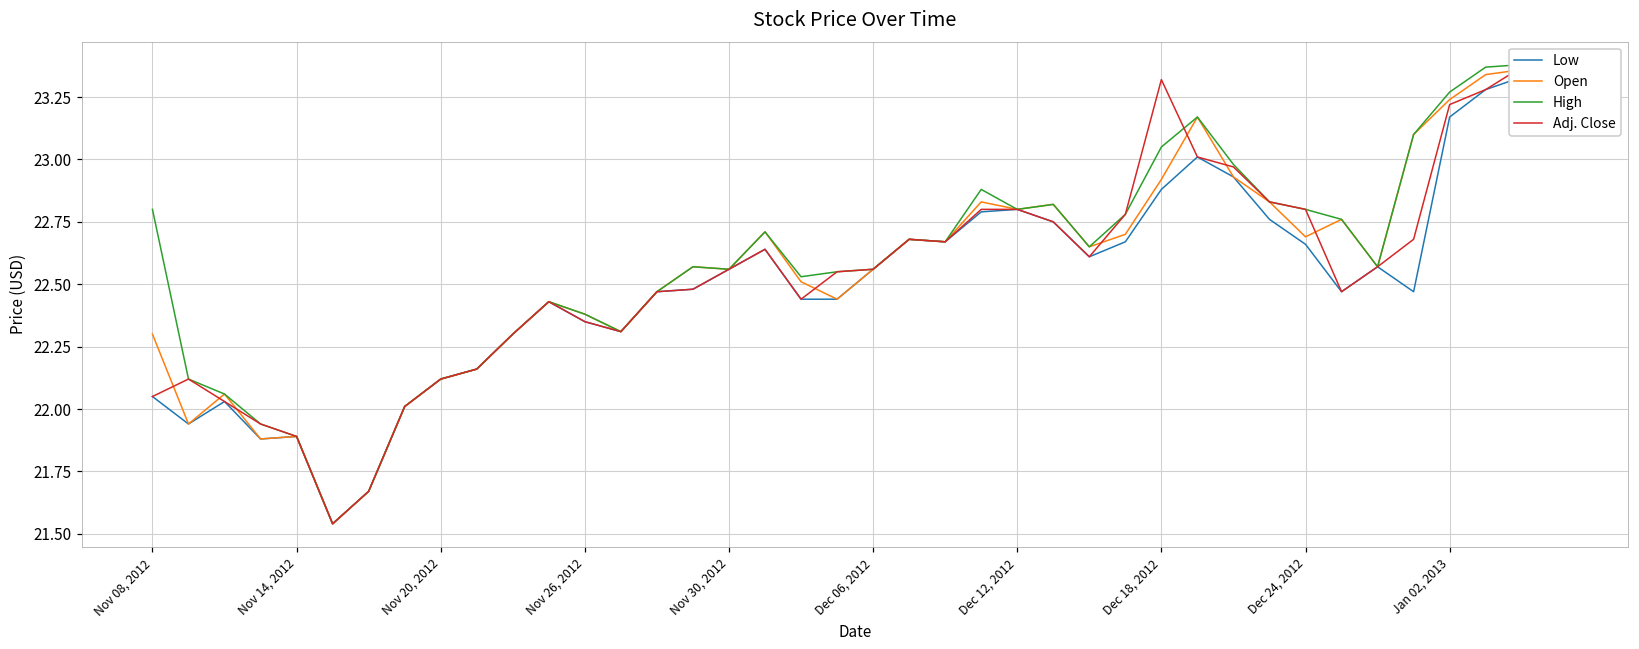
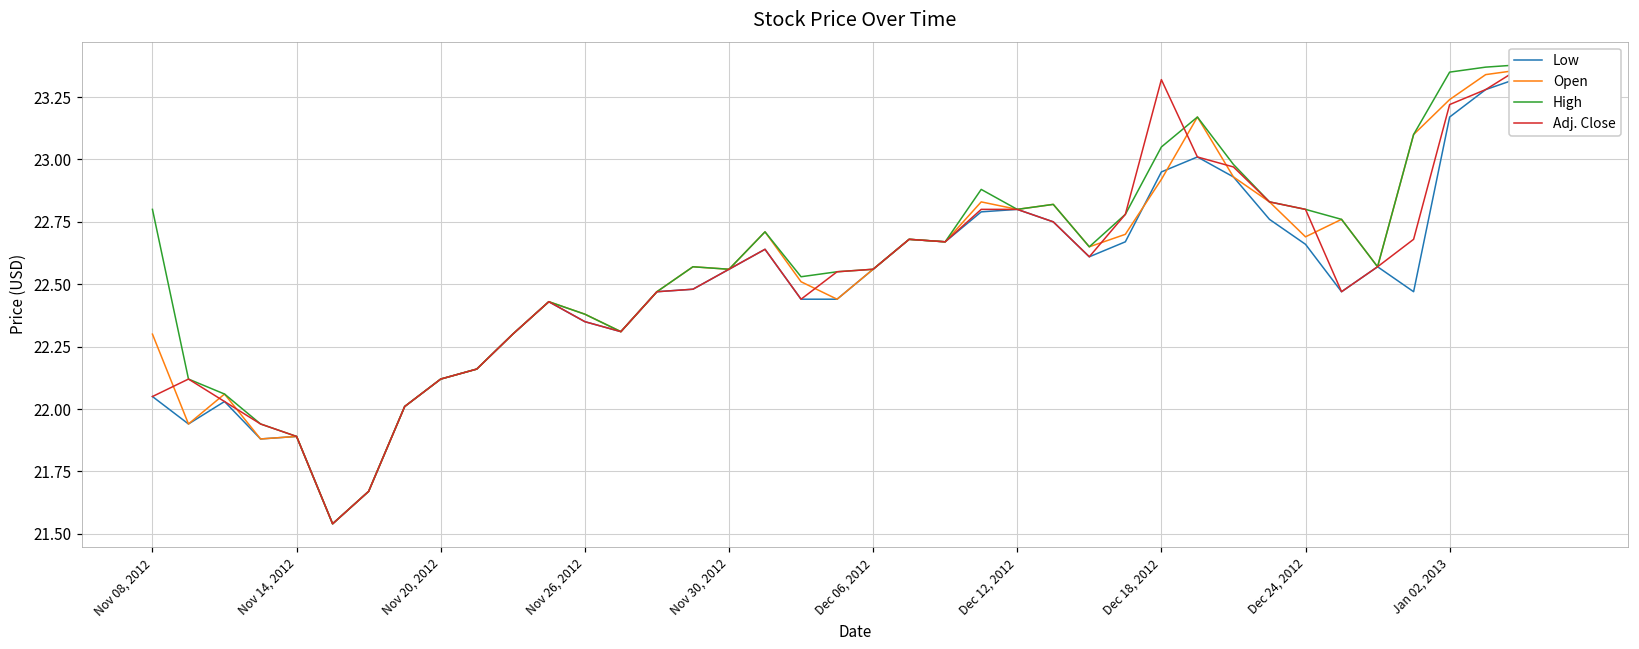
Low, Dec 18, 2012: 22.88 -> 22.95
High, Jan 02, 2013: 23.27 -> 23.35
